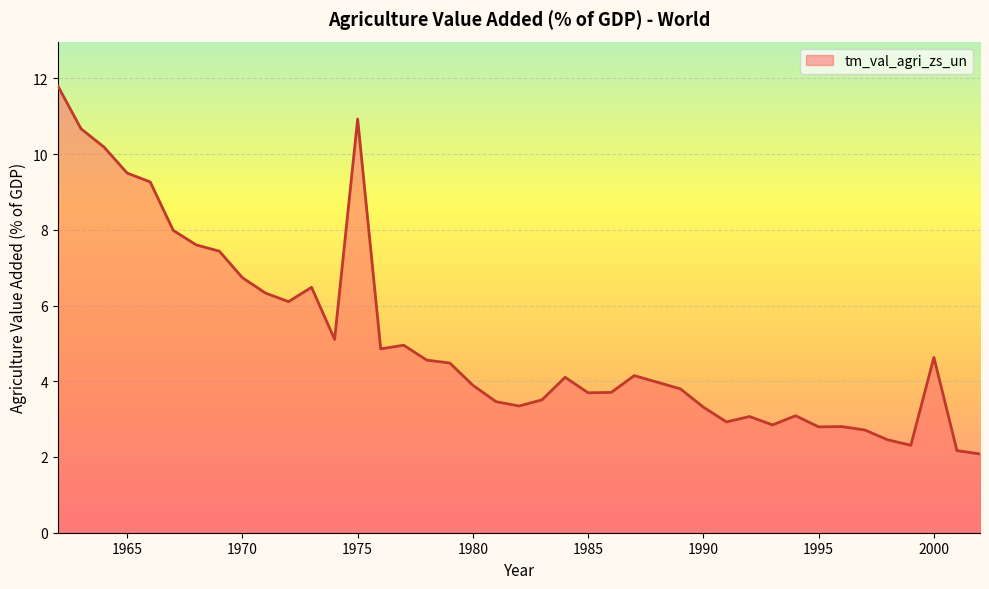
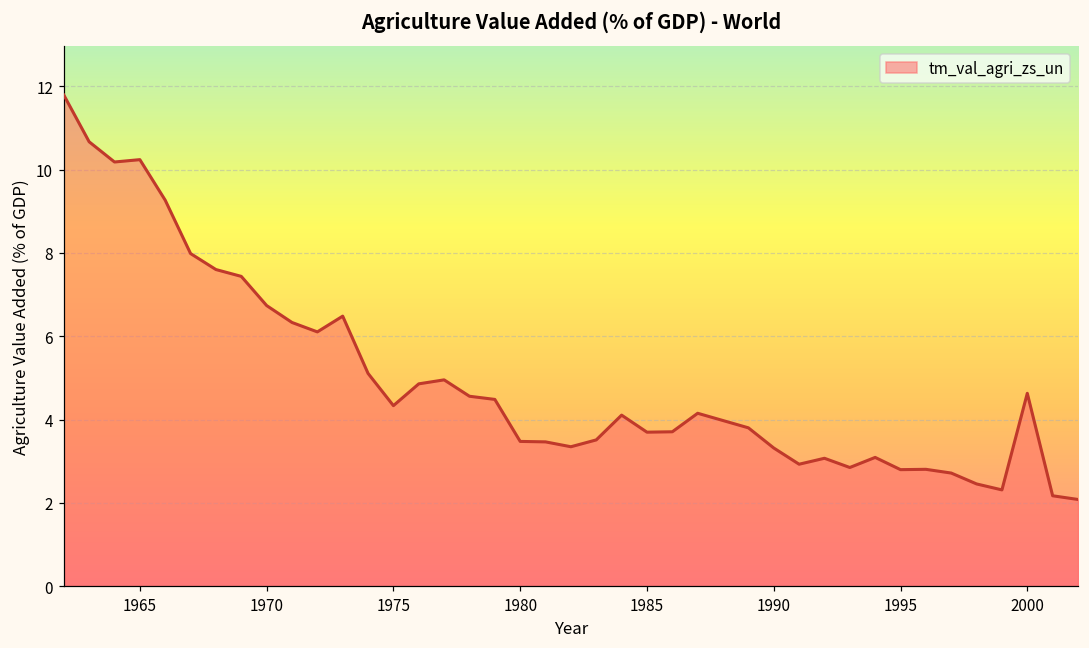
1965: 9.5 -> 10.2
1975: 10.9 -> 4.3
1980: 3.9 -> 3.5
